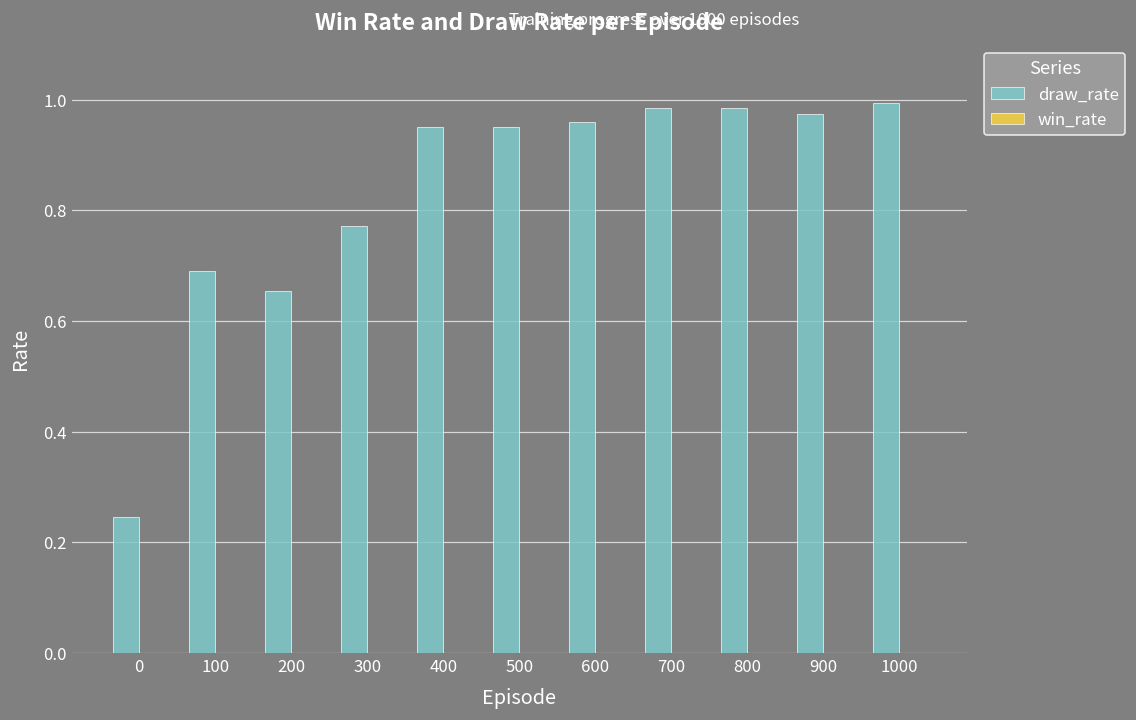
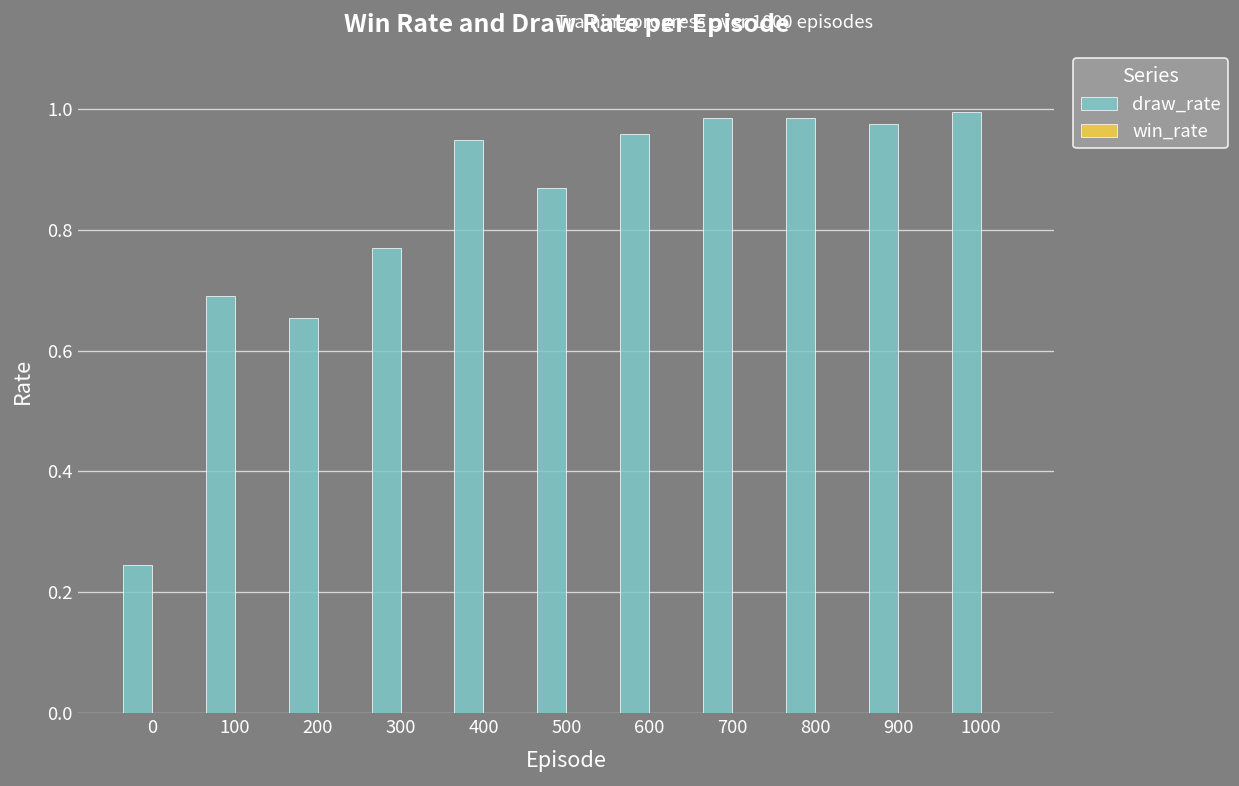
draw_rate, 500: 0.95 -> 0.87
